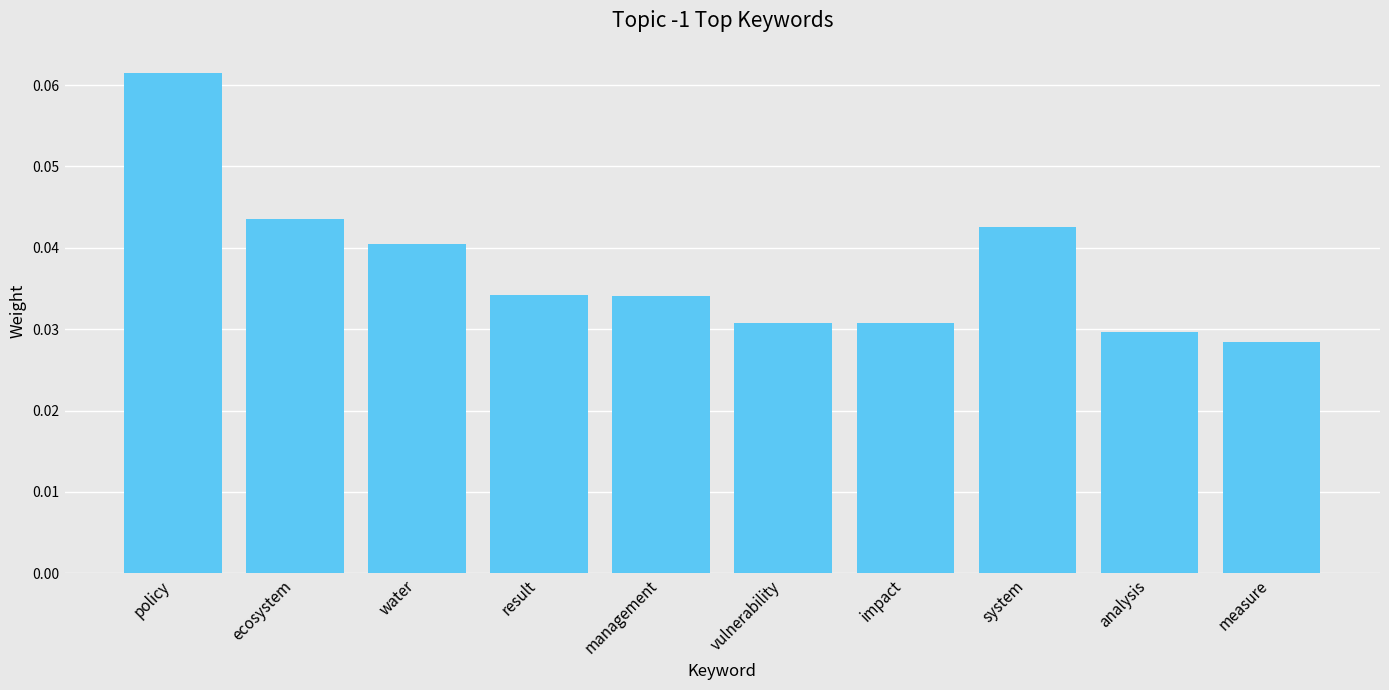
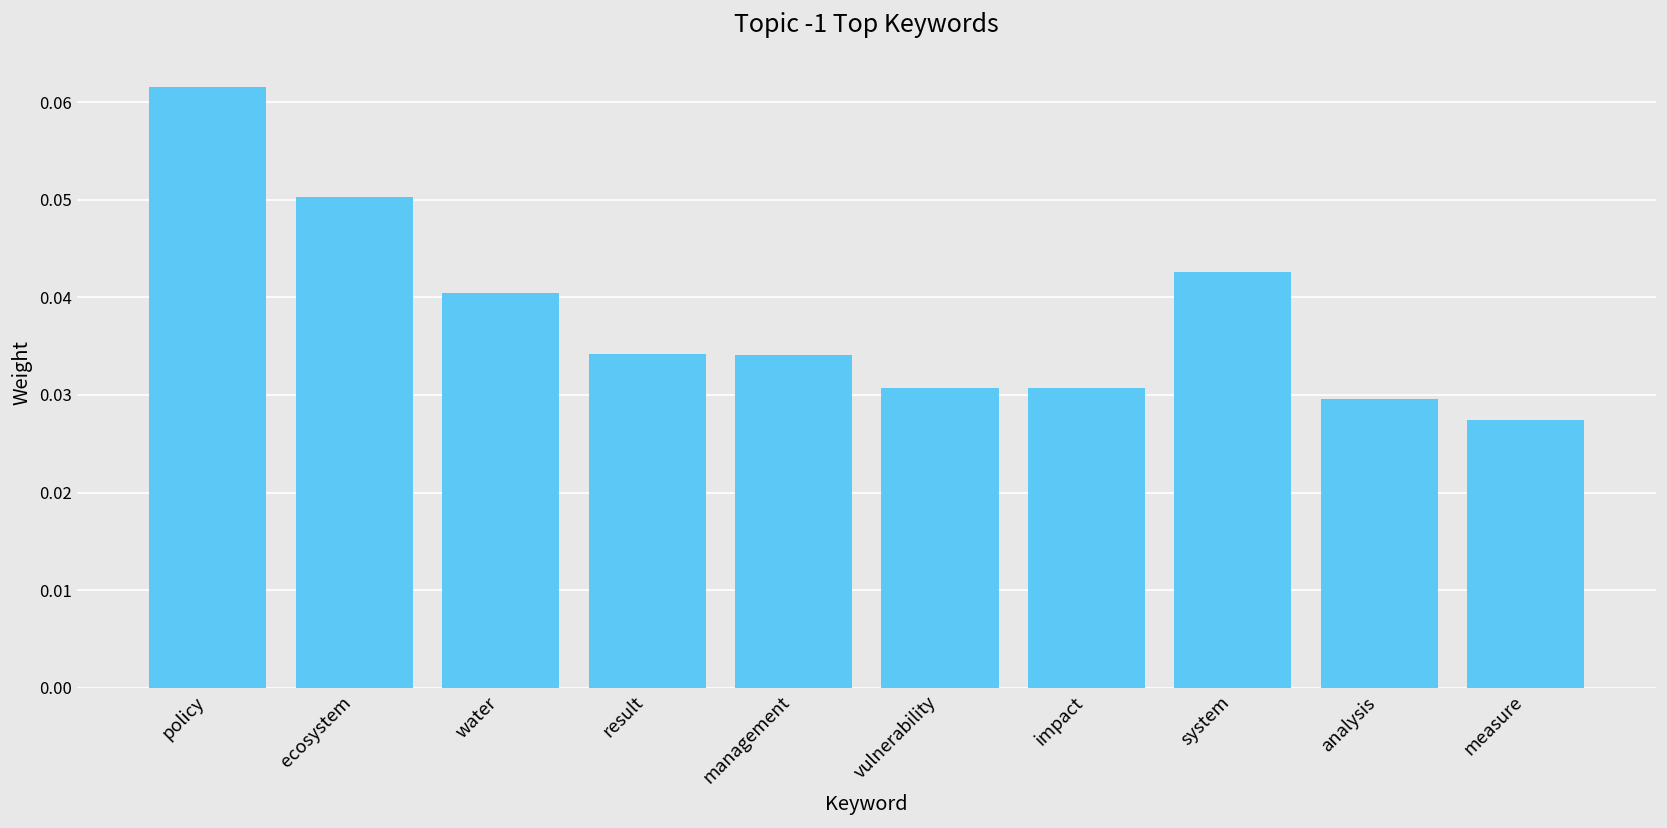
ecosystem: 0.044 -> 0.050
measure: 0.028 -> 0.027
